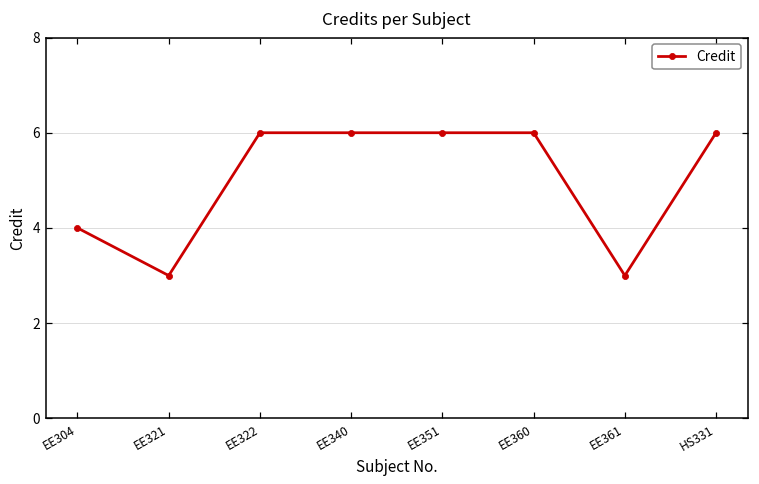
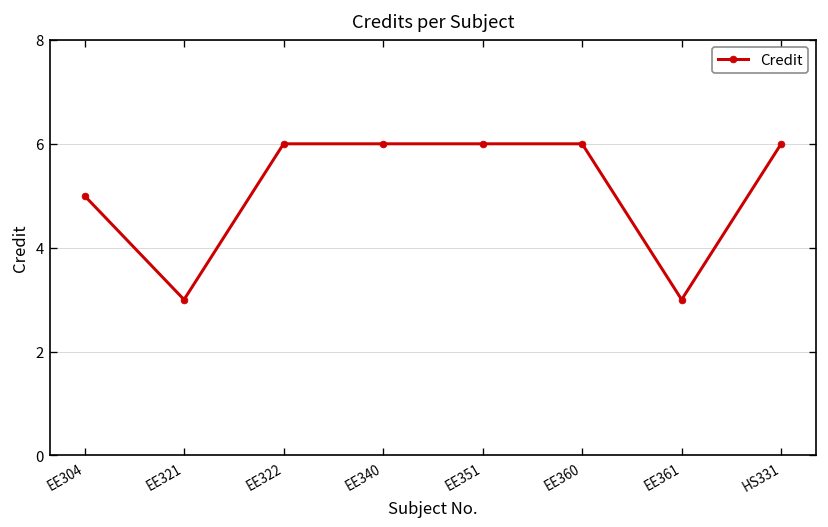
EE304: 4 -> 5
